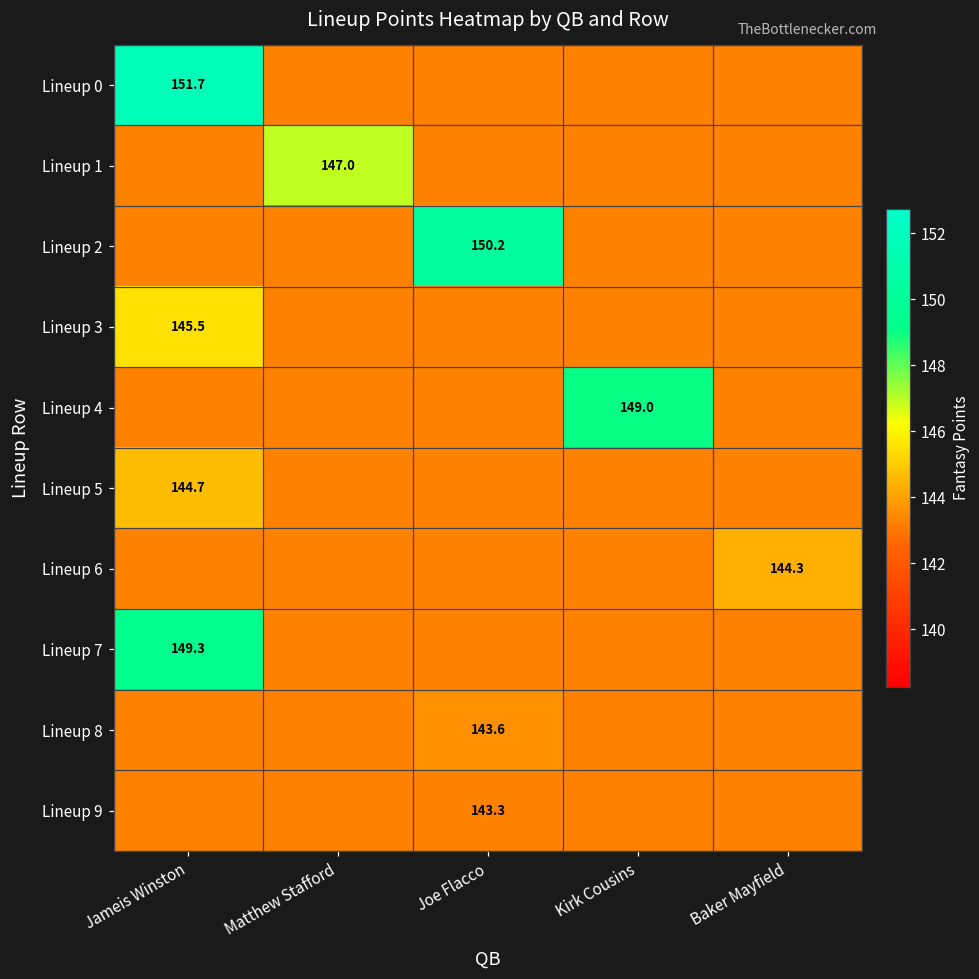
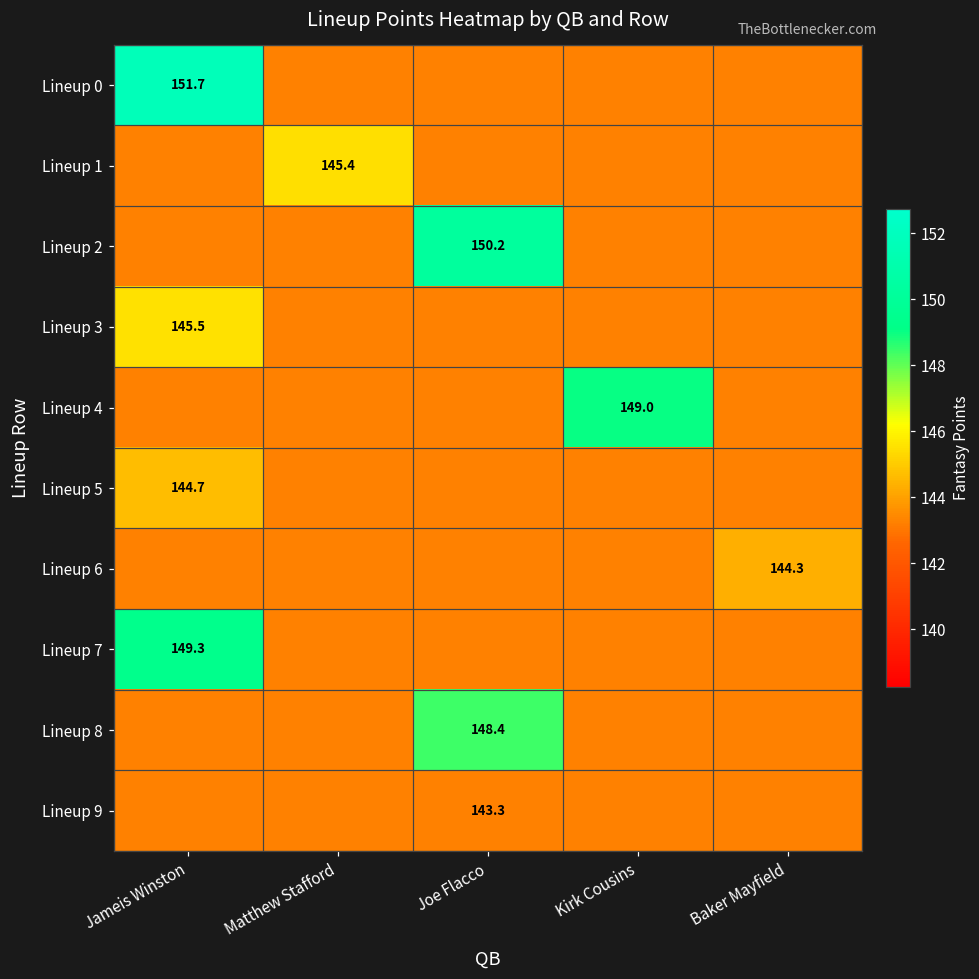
Lineup 1, Matthew Stafford: 147.0 -> 145.4
Lineup 8, Joe Flacco: 143.6 -> 148.4
